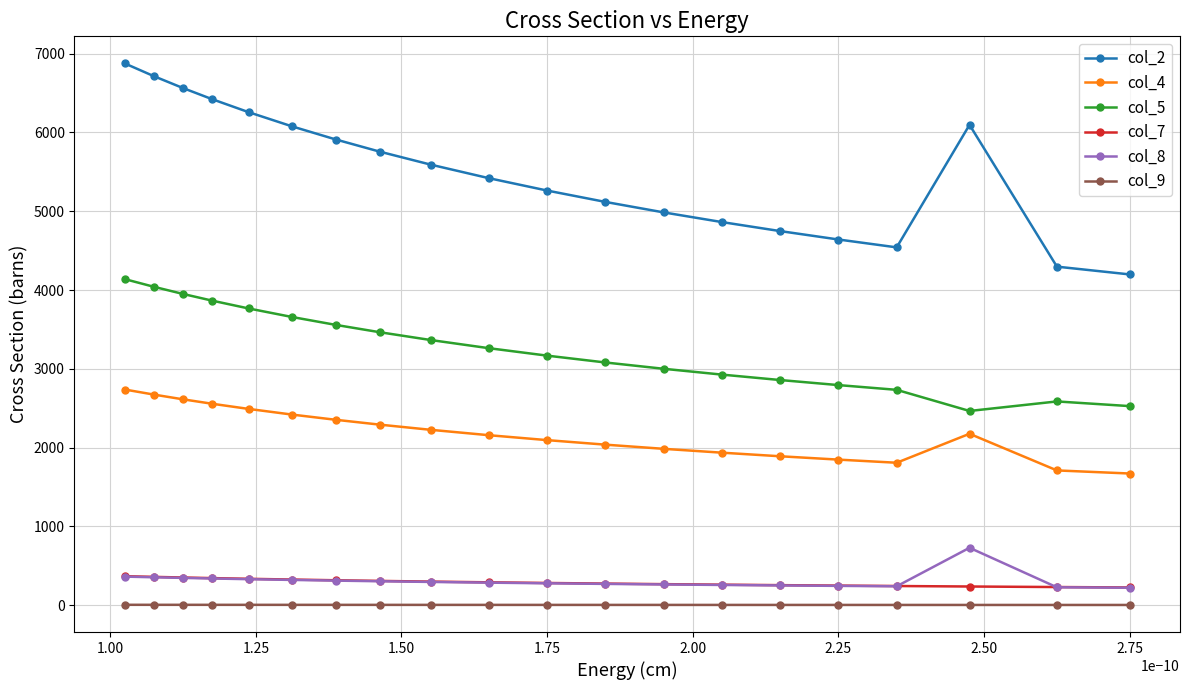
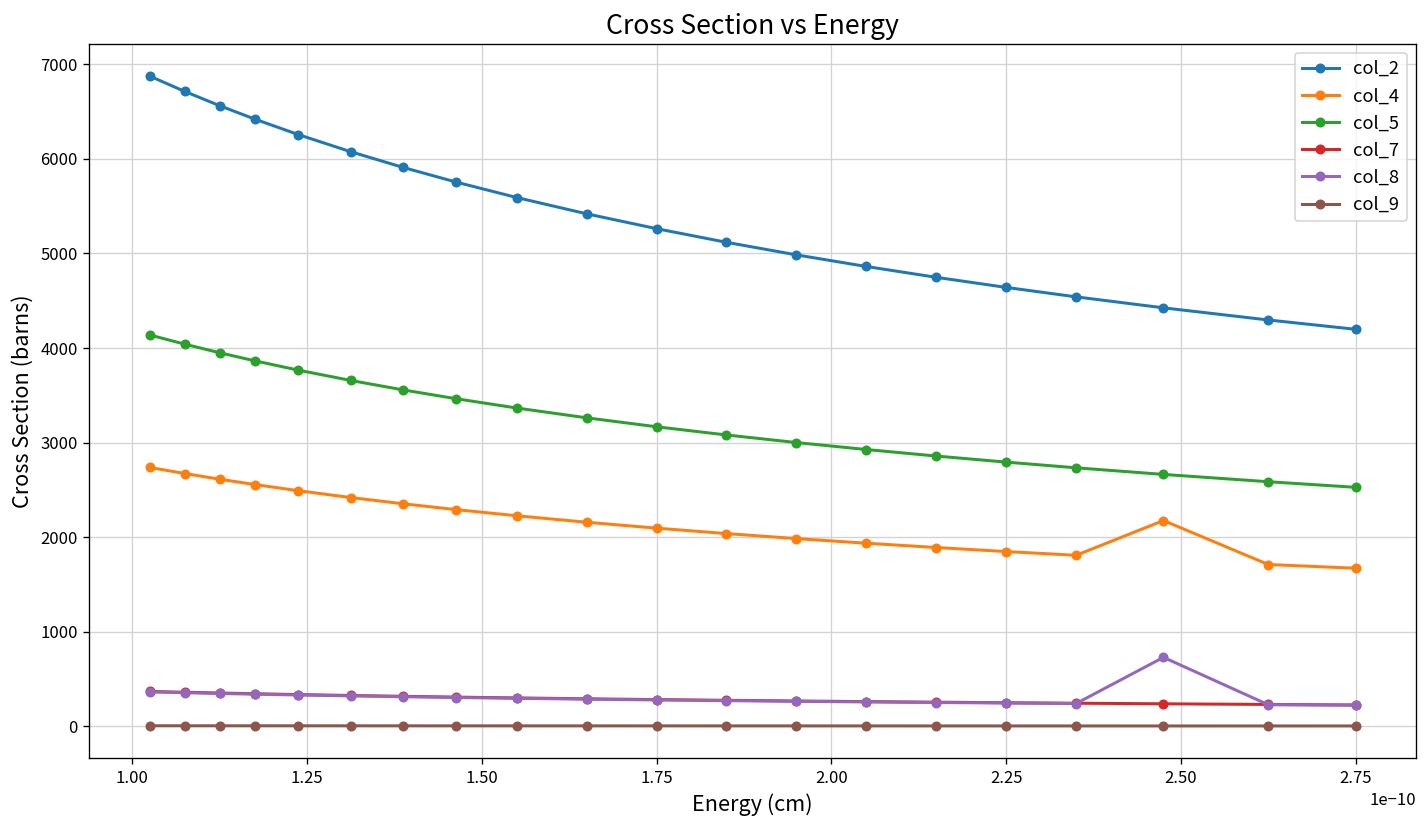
col_2, 2.50: 6100 -> 4400
col_5, 2.50: 2500 -> 2700
